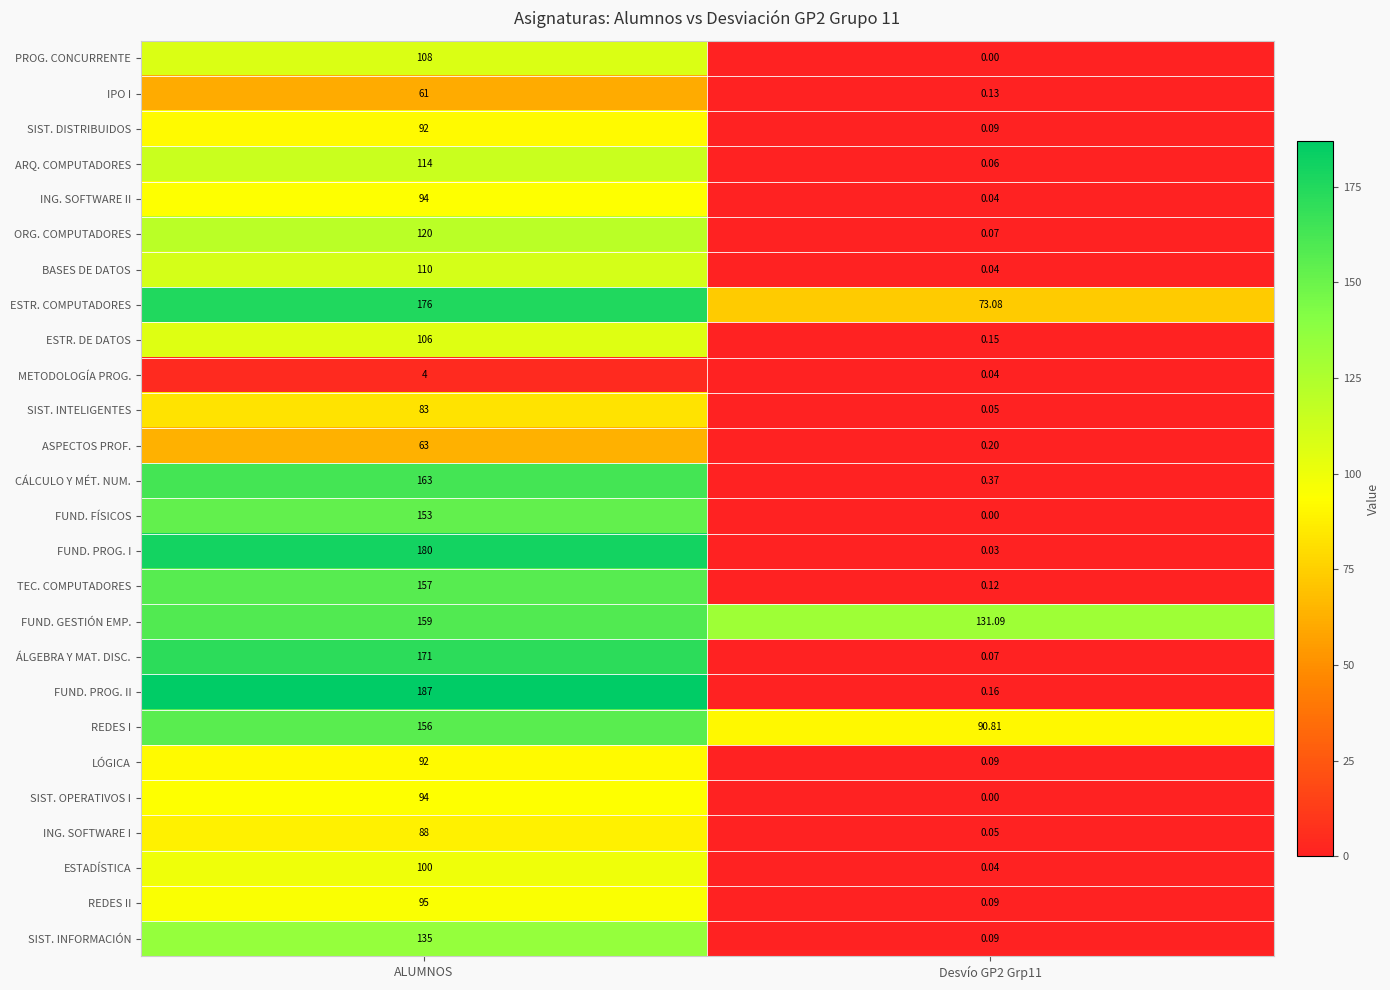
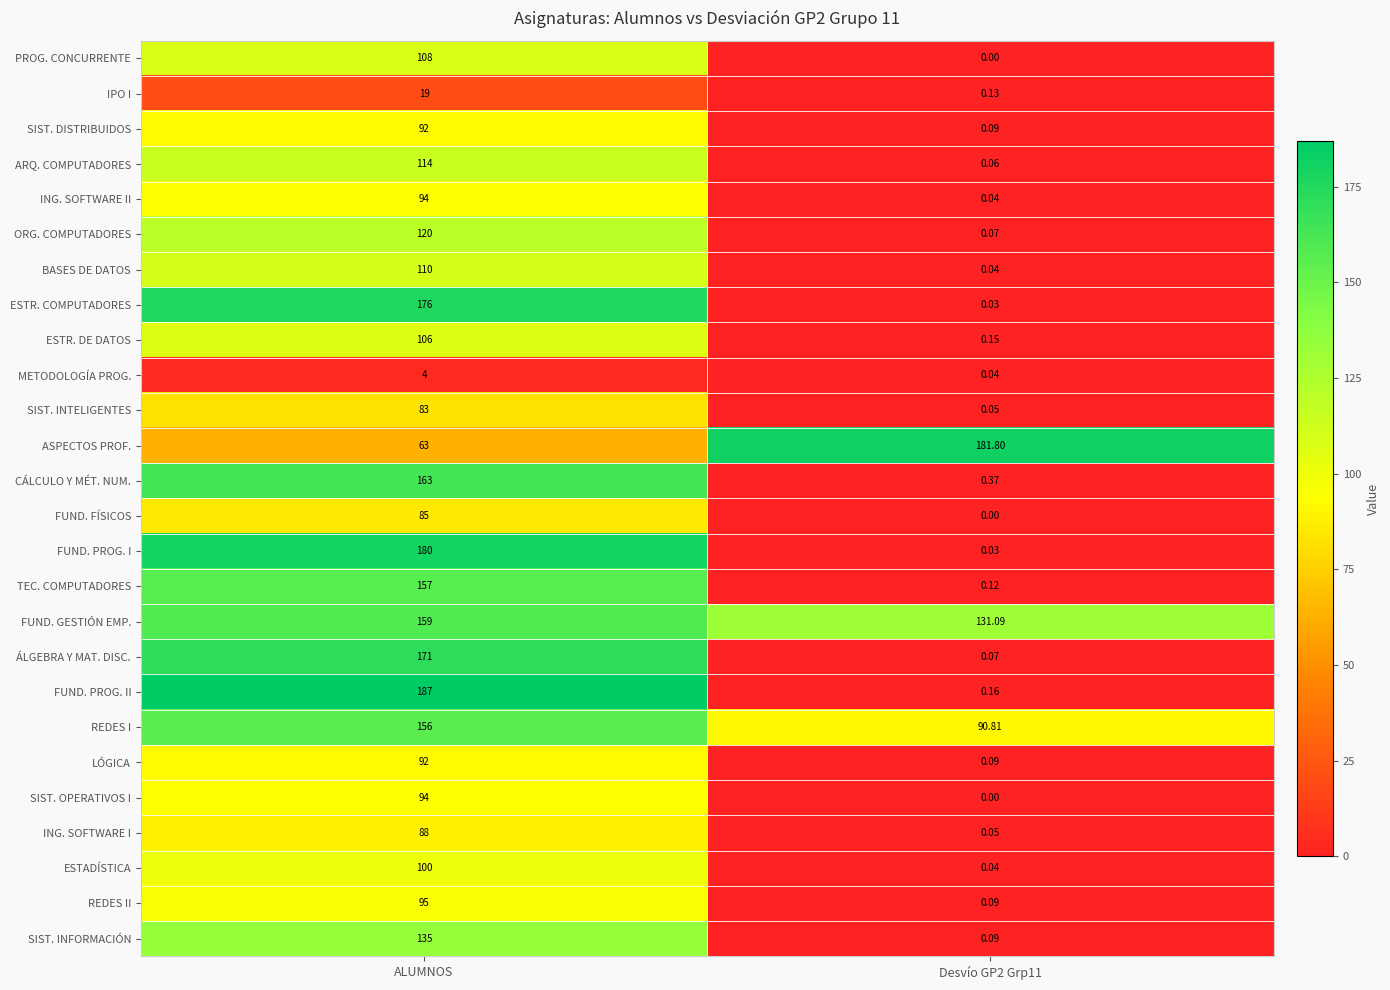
IPO I, ALUMNOS: 61 -> 19
ESTR. COMPUTADORES, Desvío GP2 Grp11: 73.08 -> 0.03
ASPECTOS PROF., Desvío GP2 Grp11: 0.20 -> 181.80
FUND. FÍSICOS, ALUMNOS: 153 -> 85
